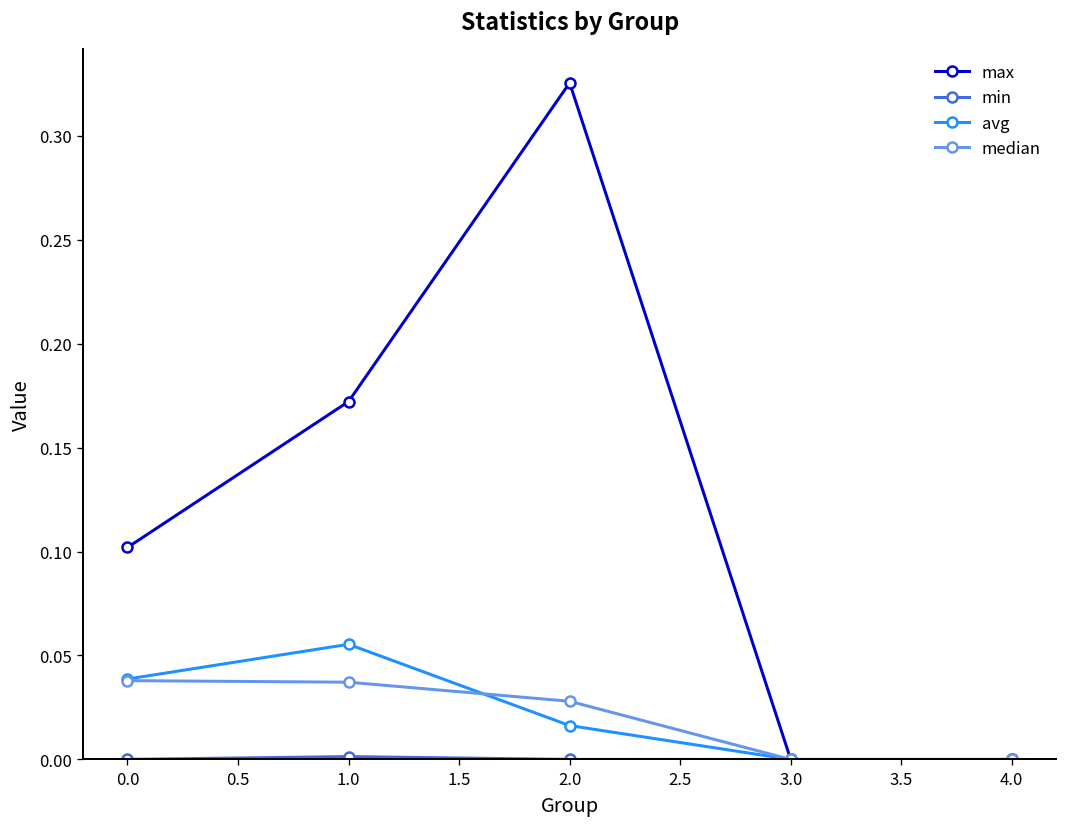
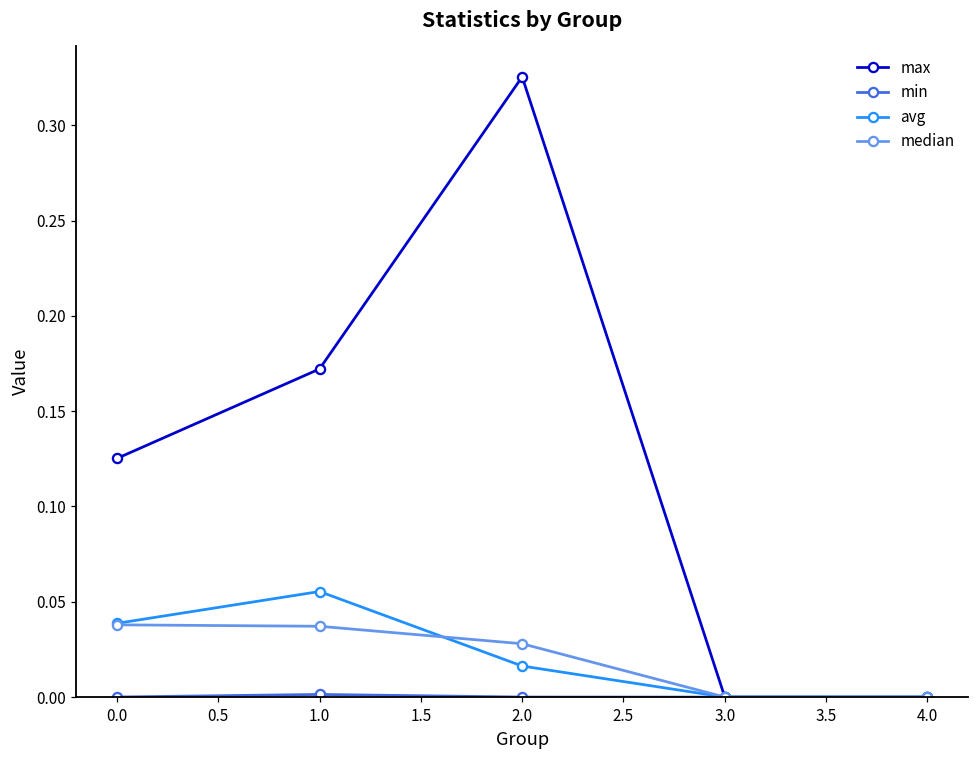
max, 0.0: 0.102 -> 0.125
